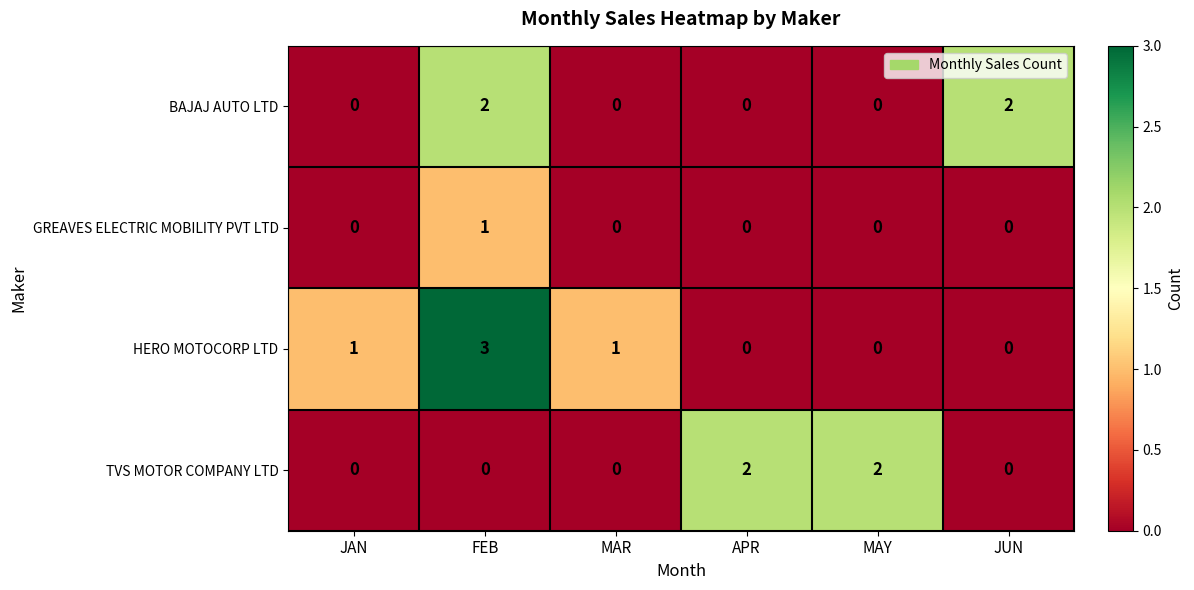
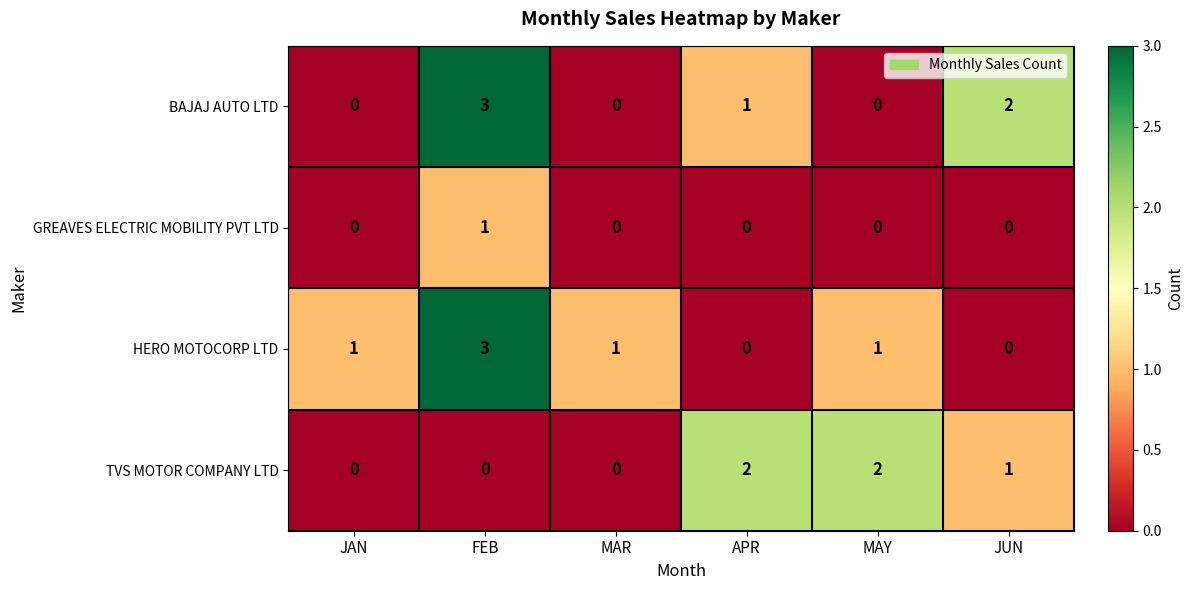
BAJAJ AUTO LTD, FEB: 2 -> 3
BAJAJ AUTO LTD, APR: 0 -> 1
HERO MOTOCORP LTD, MAY: 0 -> 1
TVS MOTOR COMPANY LTD, JUN: 0 -> 1
